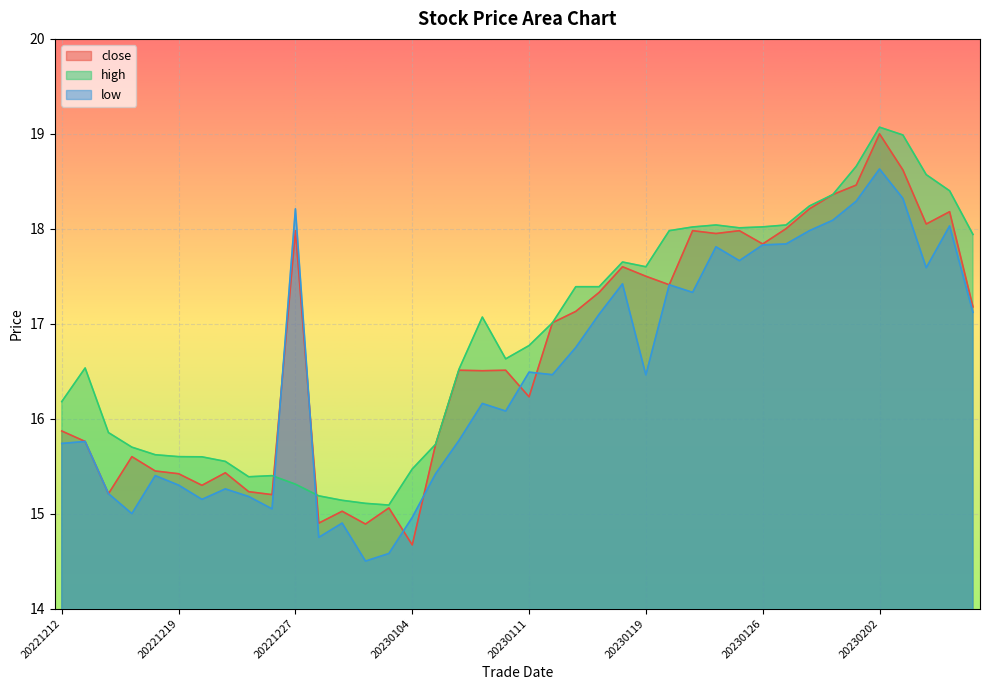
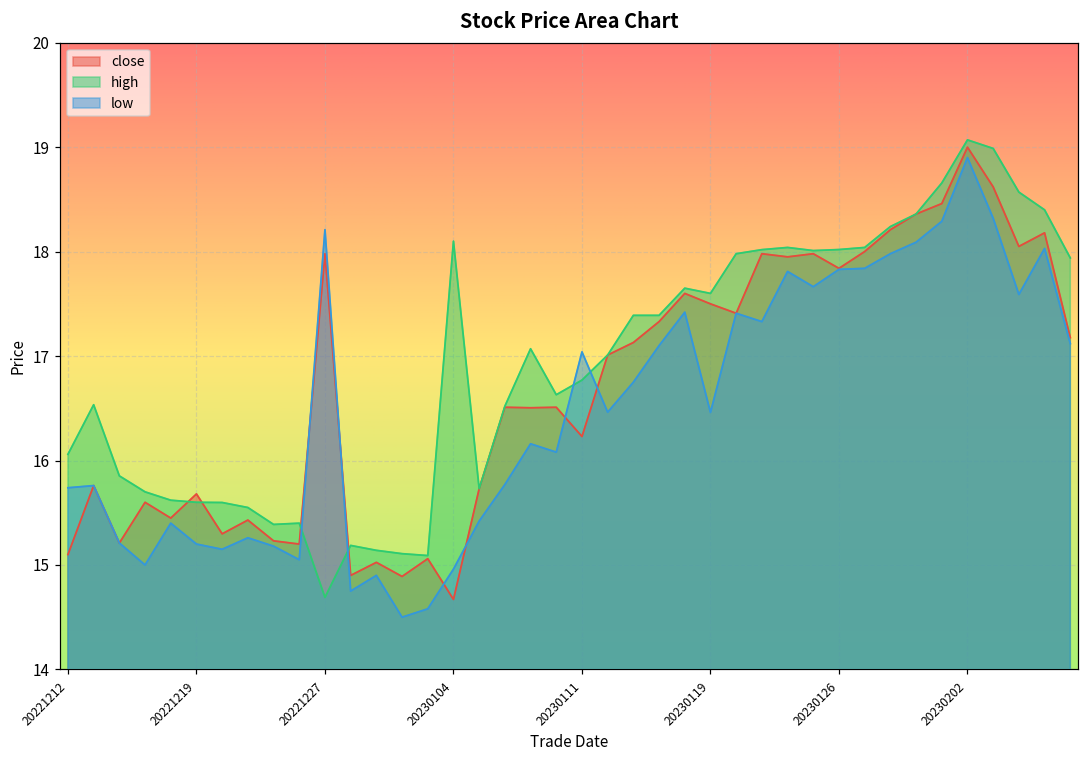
close, 20221212: 15.9 -> 15.1
high, 20221212: 16.2 -> 16.1
close, 20221219: 15.4 -> 15.7
low, 20221219: 15.3 -> 15.2
high, 20221227: 15.3 -> 14.7
high, 20230104: 15.5 -> 18.1
low, 20230111: 16.5 -> 17.0
low, 20230202: 18.6 -> 18.9
